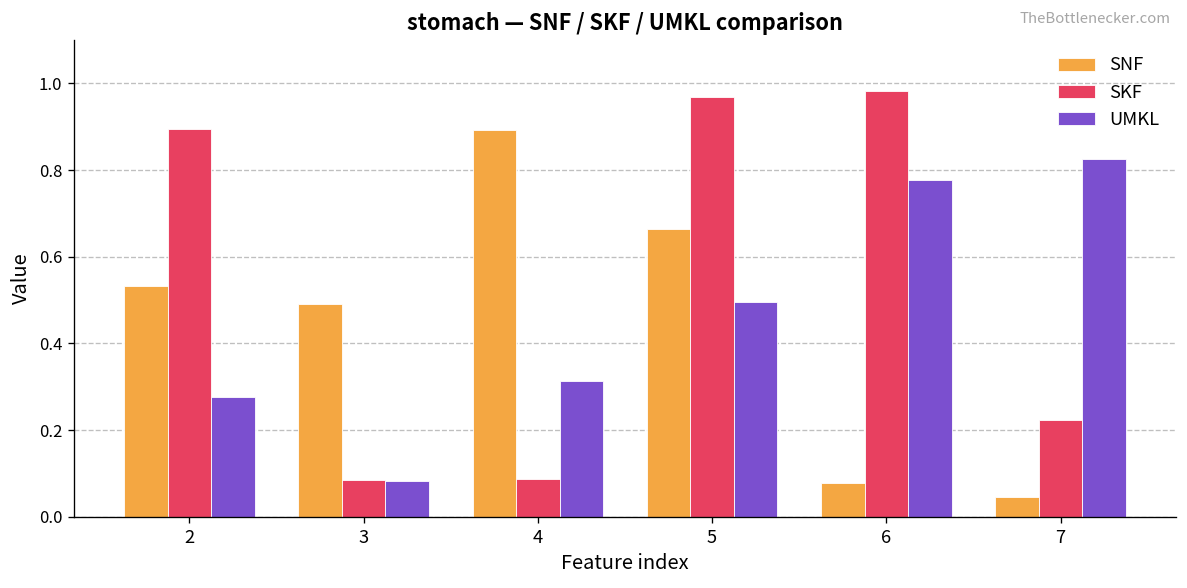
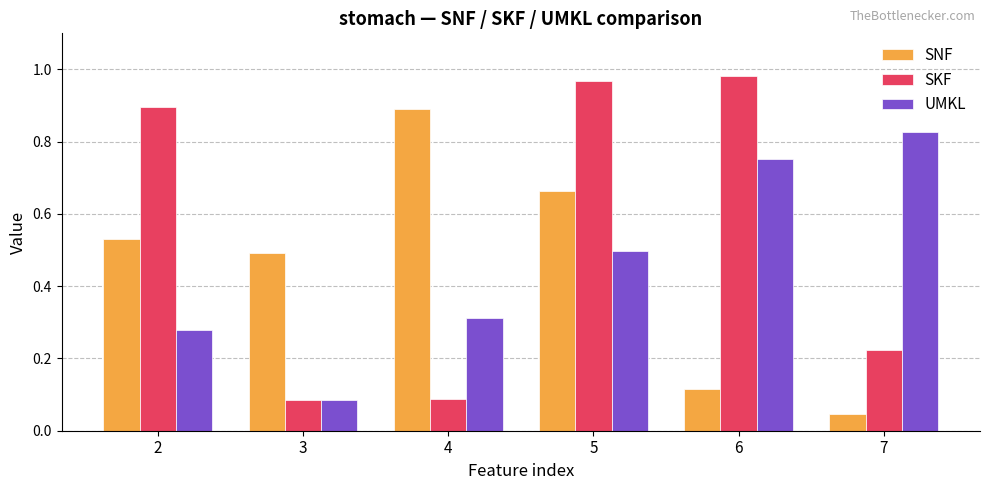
SNF, 6: 0.08 -> 0.12
UMKL, 6: 0.78 -> 0.75
